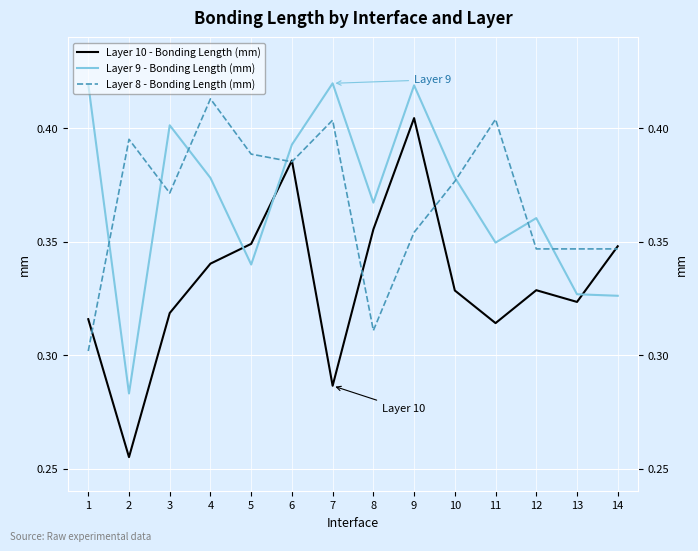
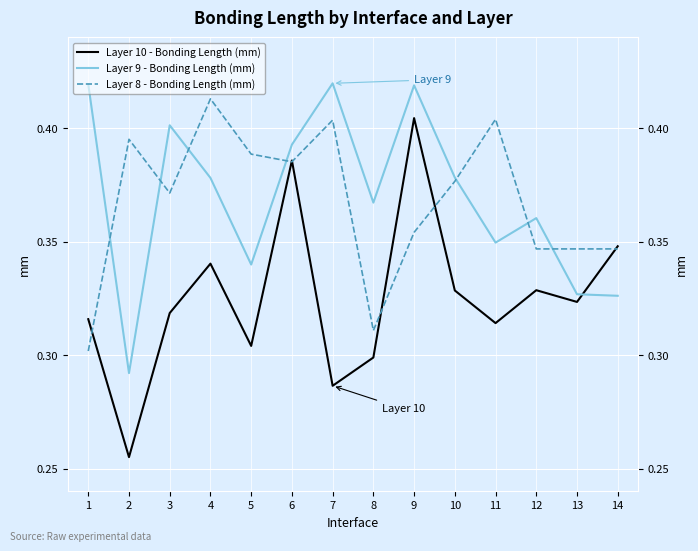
Layer 9 - Bonding Length (mm), 2: 0.283 -> 0.292
Layer 10 - Bonding Length (mm), 5: 0.349 -> 0.304
Layer 10 - Bonding Length (mm), 8: 0.355 -> 0.299
